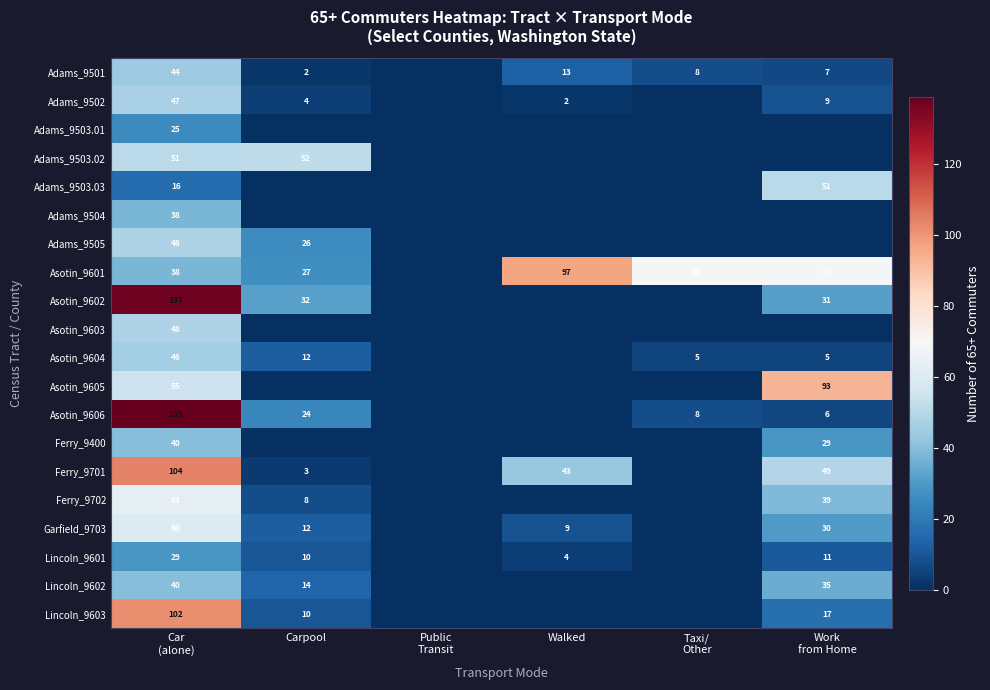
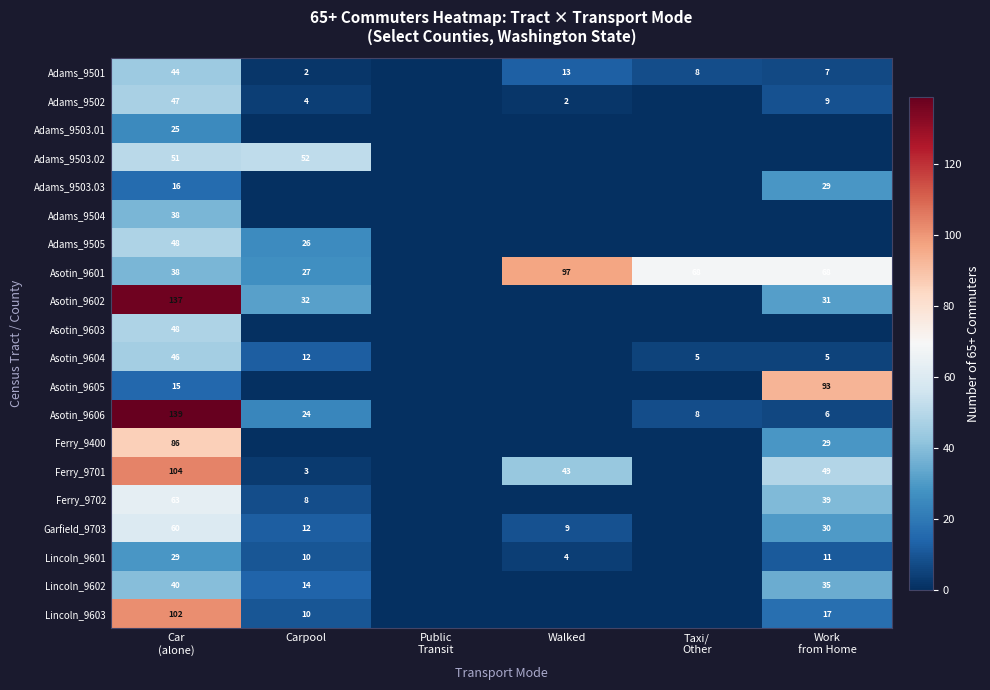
Adams_9503.03, Work from Home: 51 -> 29
Asotin_9605, Car (alone): 55 -> 15
Ferry_9400, Car (alone): 40 -> 86
